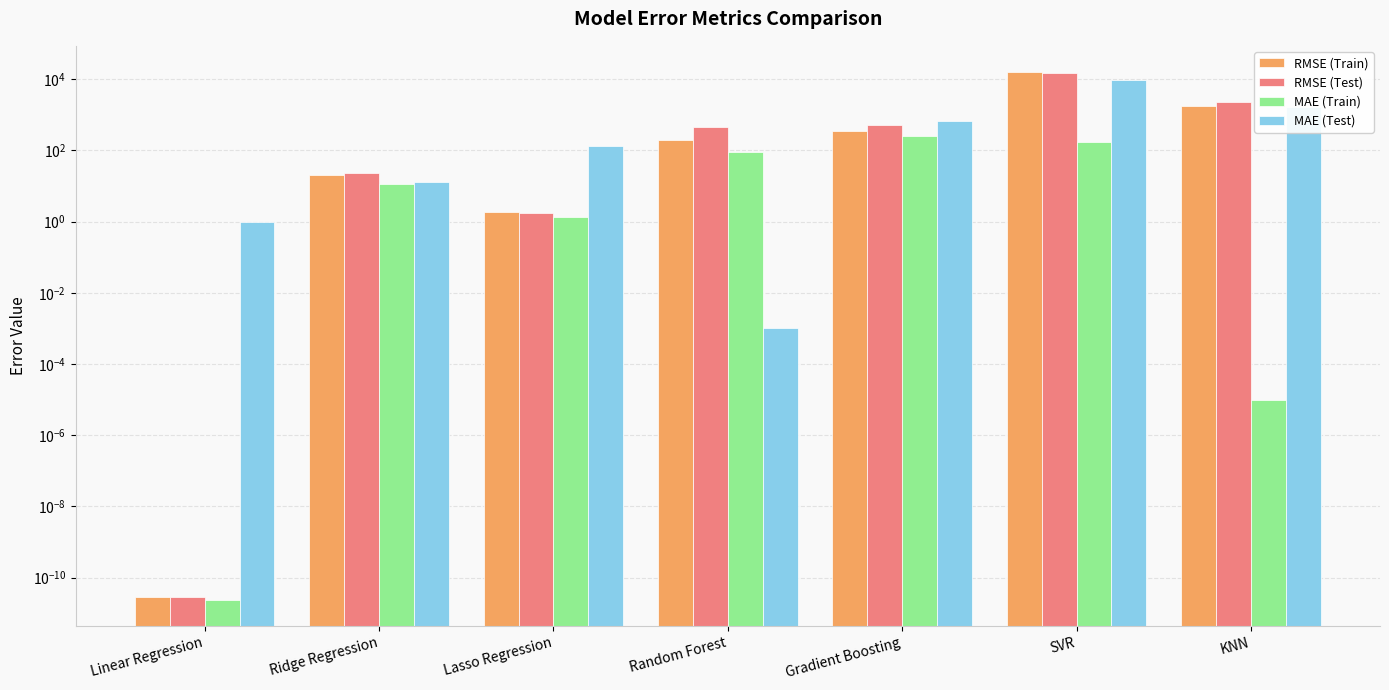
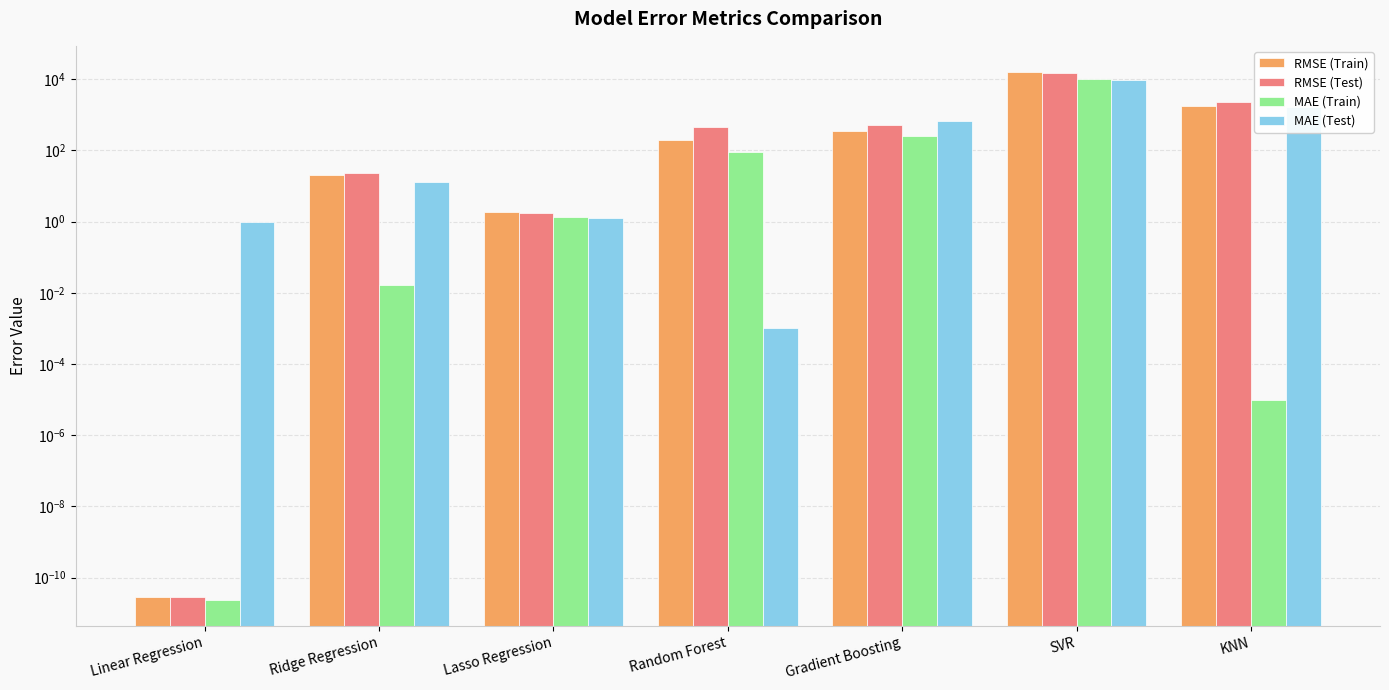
MAE (Train), Ridge Regression: 12 -> 0.02
MAE (Test), Lasso Regression: 130 -> 1.3
MAE (Train), SVR: 200 -> 10000
